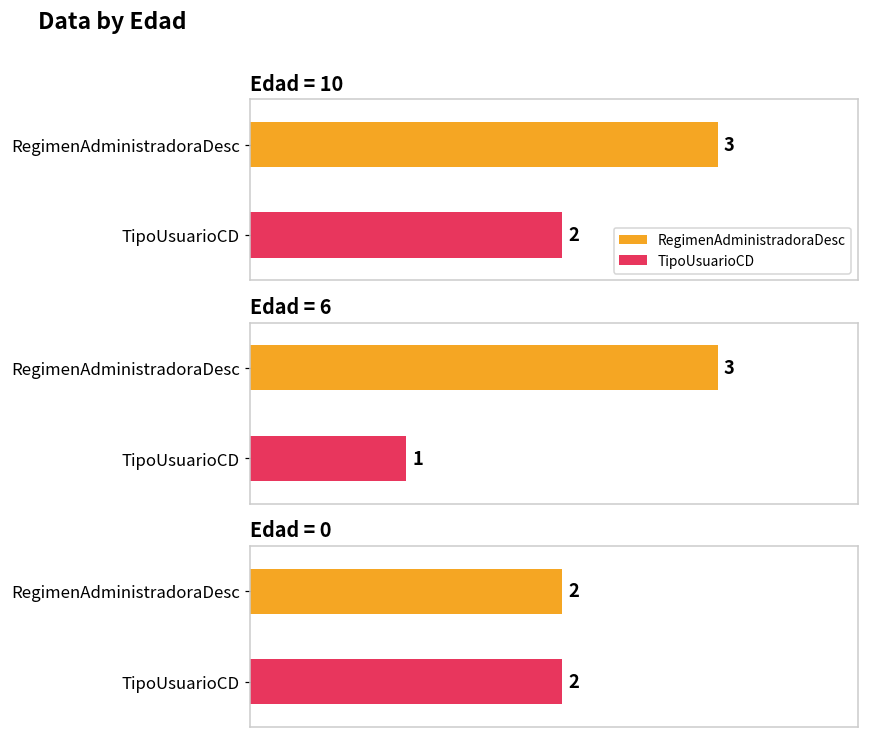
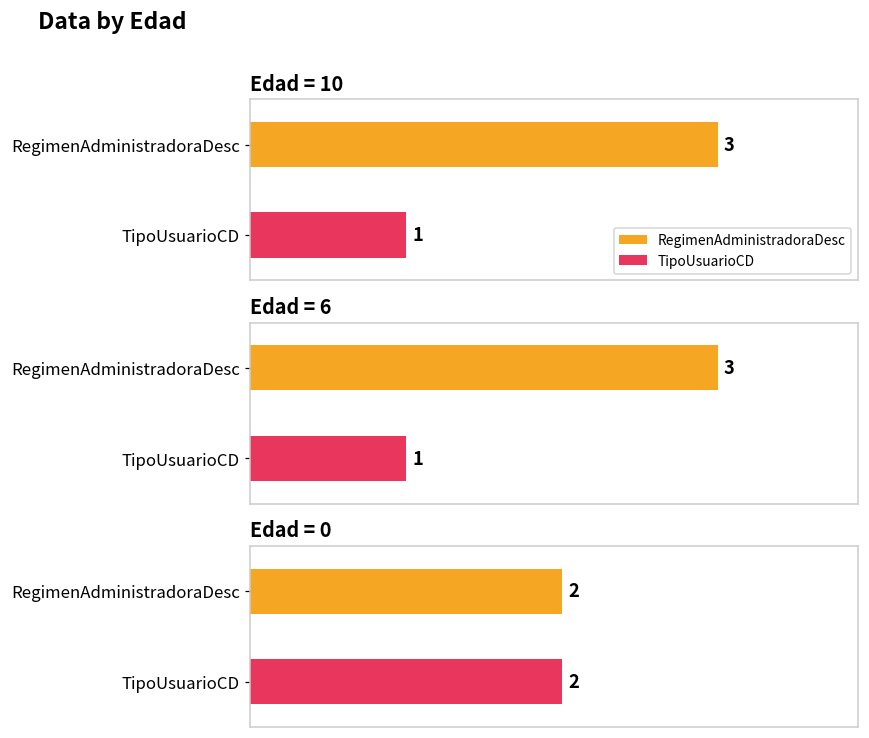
Edad = 10, TipoUsuarioCD: 2 -> 1
